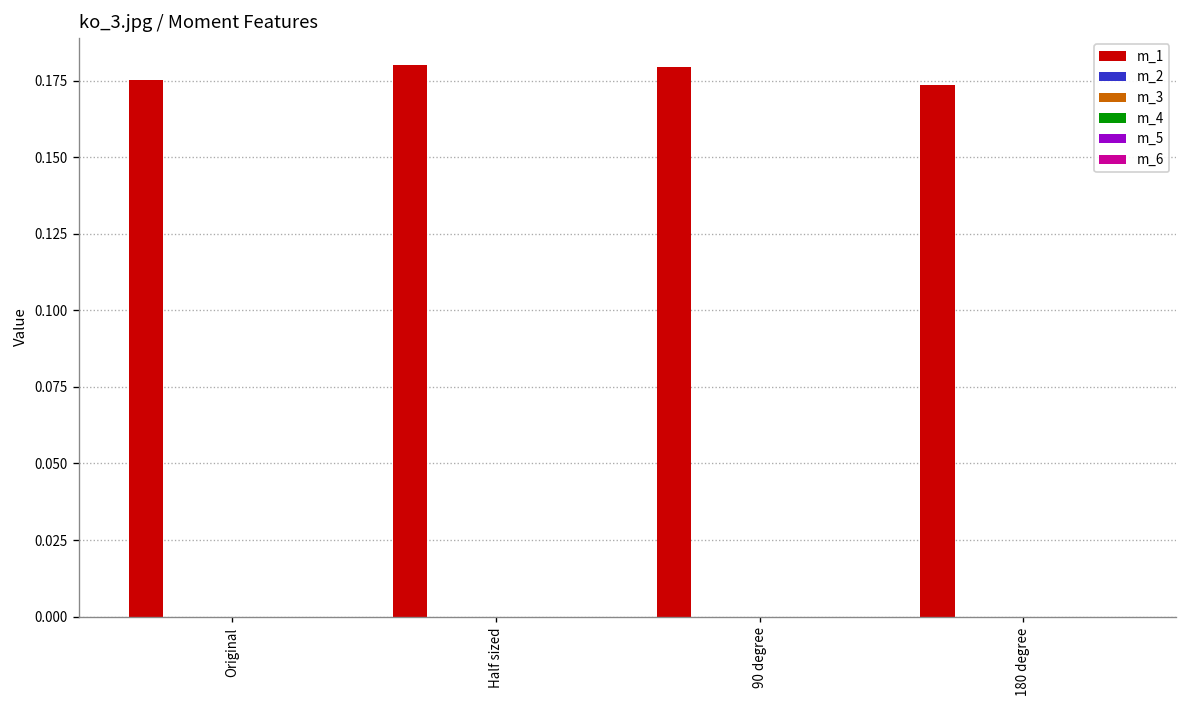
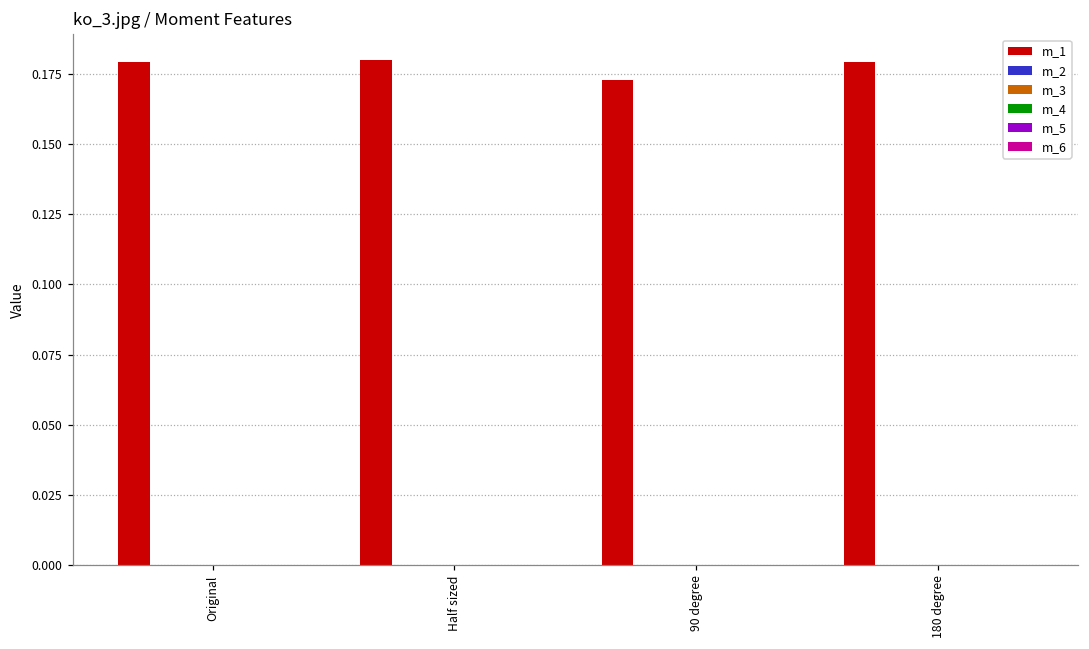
m_1, Original: 0.175 -> 0.179
m_1, 90 degree: 0.179 -> 0.173
m_1, 180 degree: 0.173 -> 0.179
